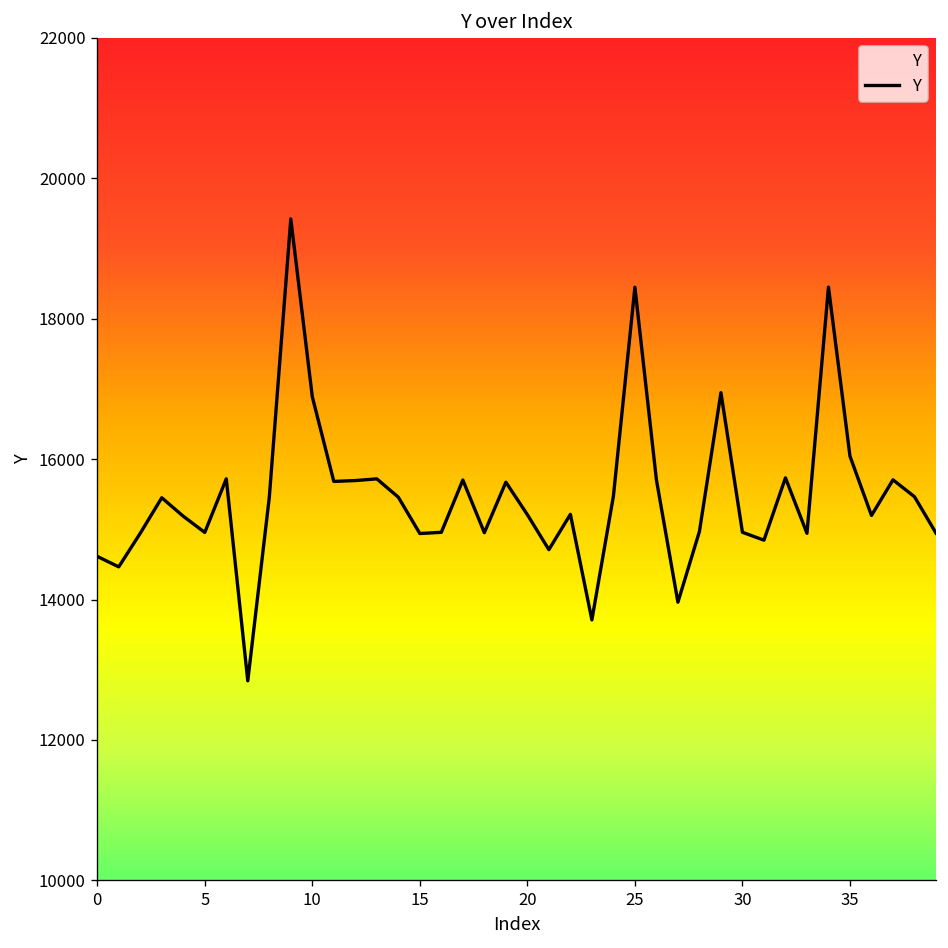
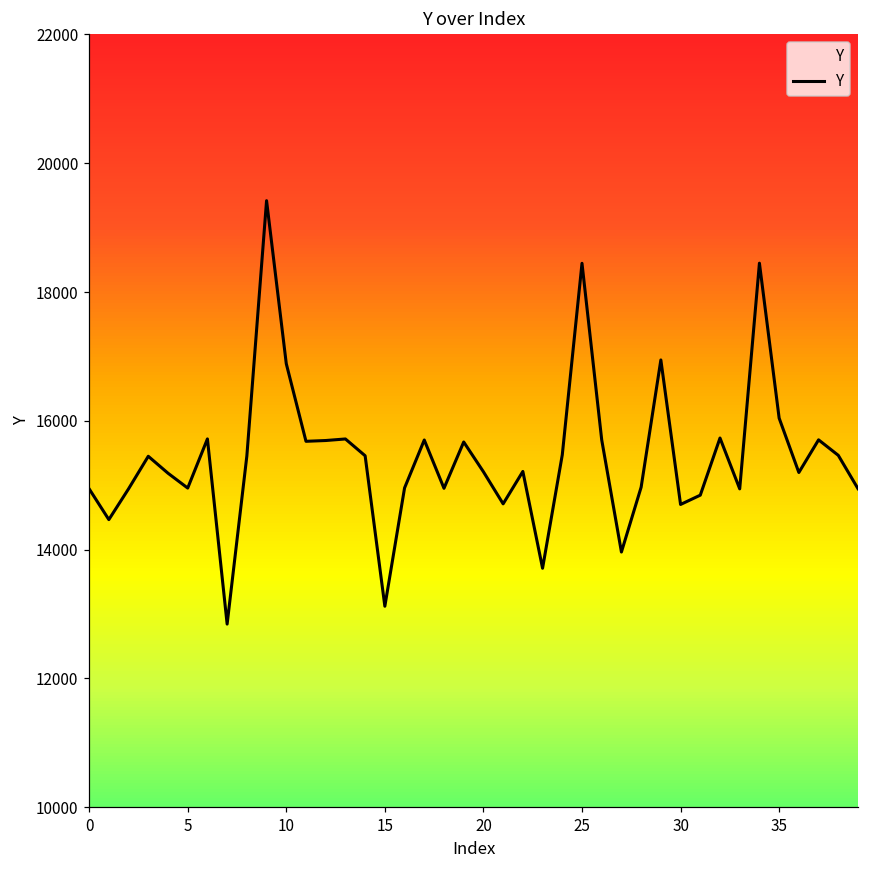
0: 14600 -> 14900
15: 14900 -> 13100
30: 15000 -> 14700
